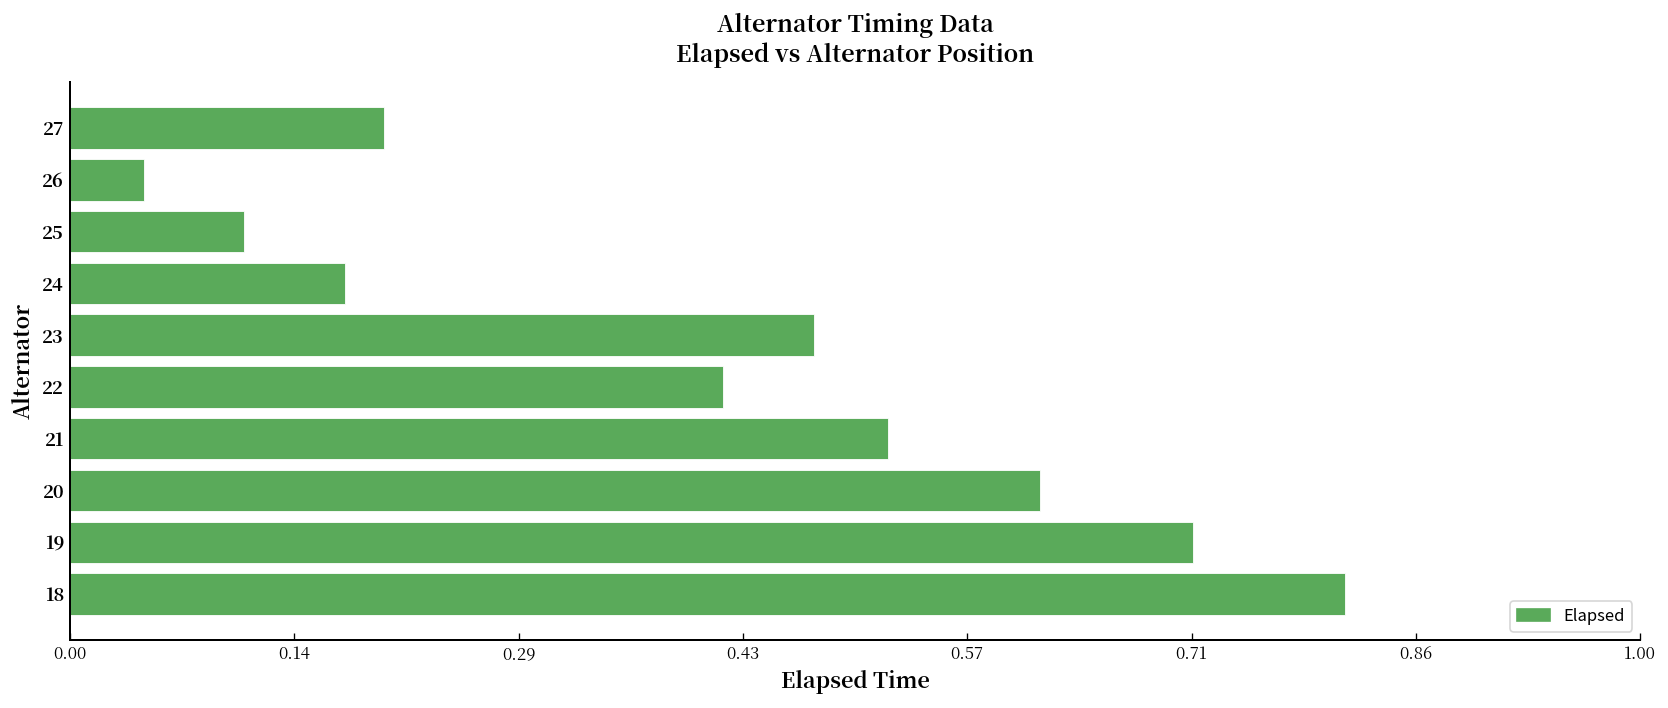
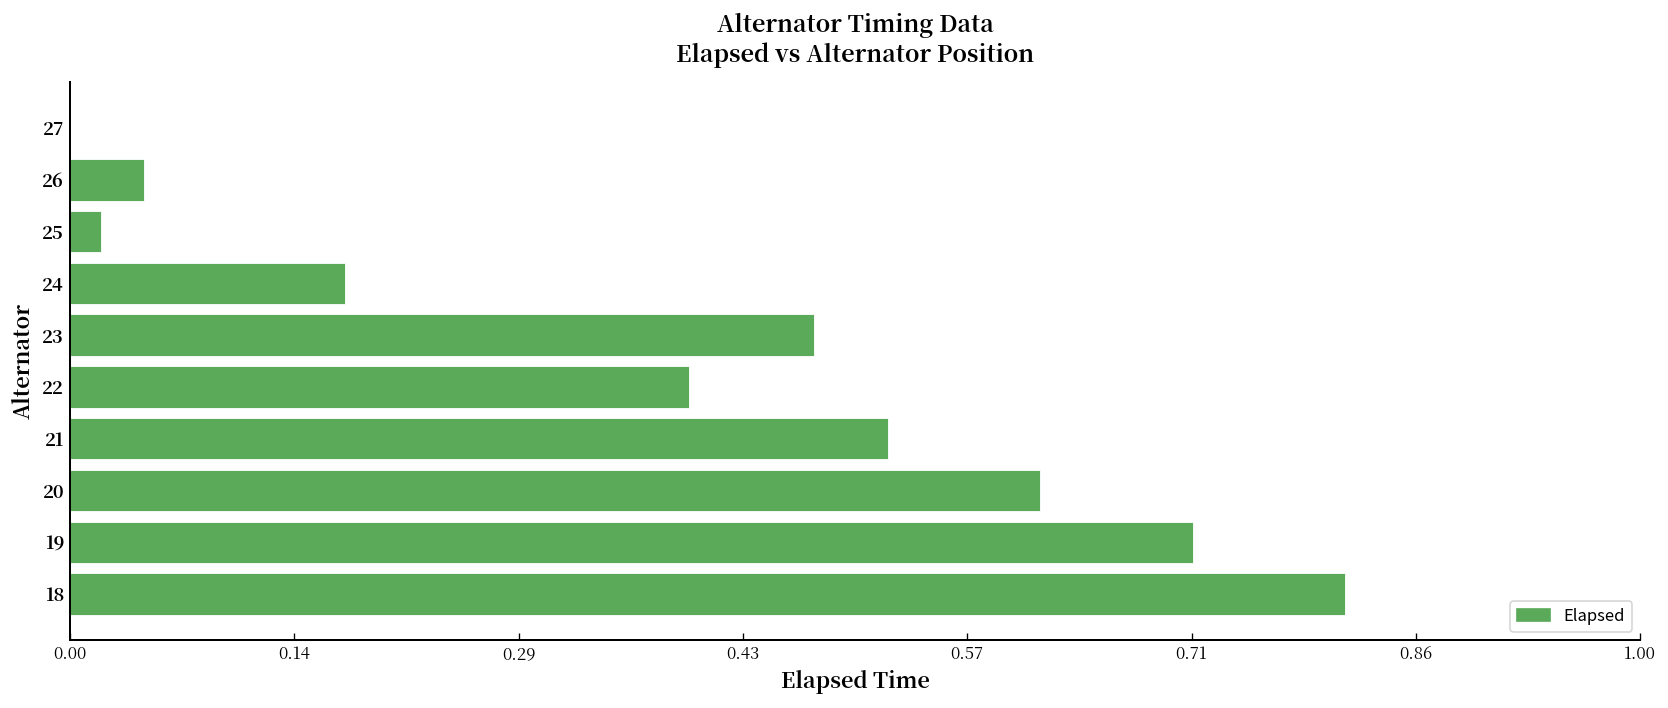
27: 0.2 -> 0.0
25: 0.111 -> 0.020
22: 0.416 -> 0.394
